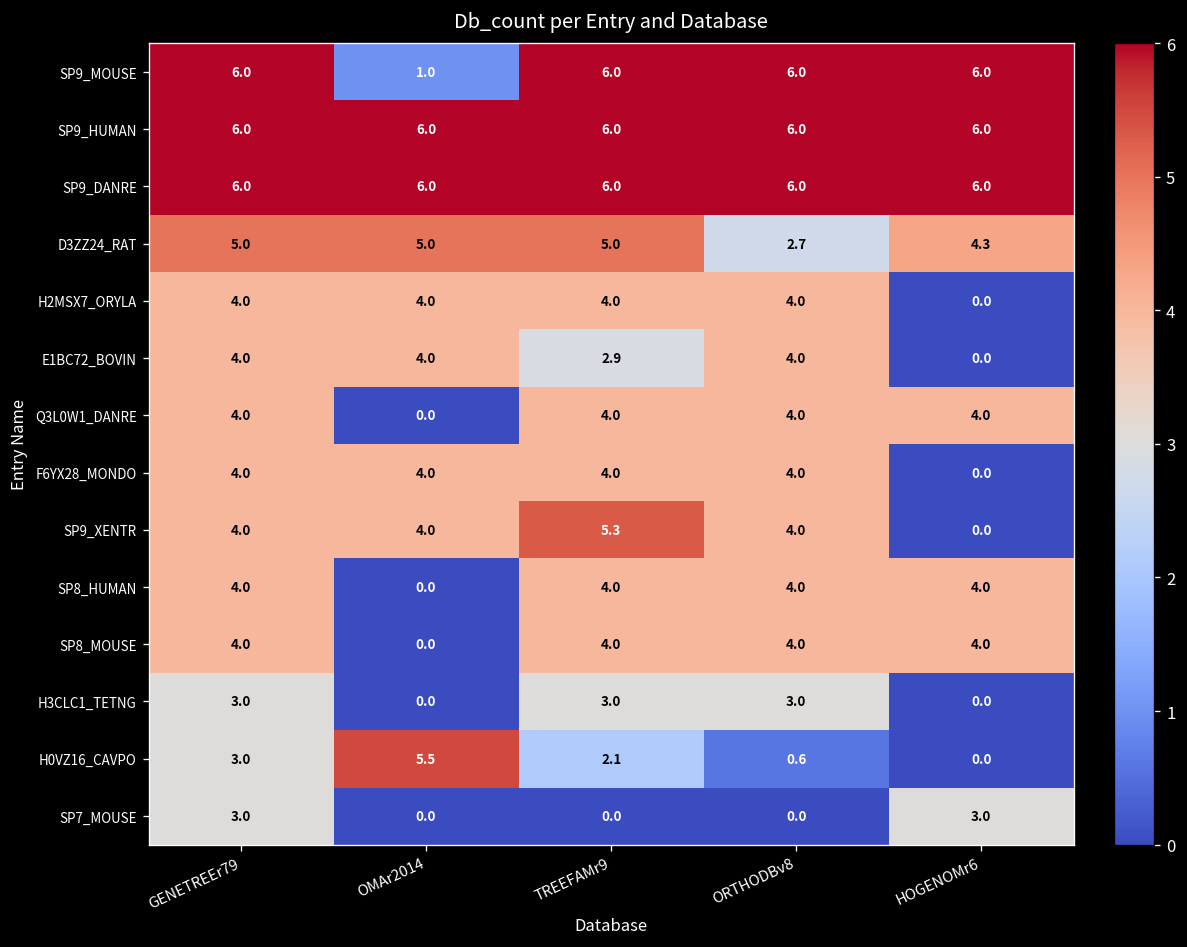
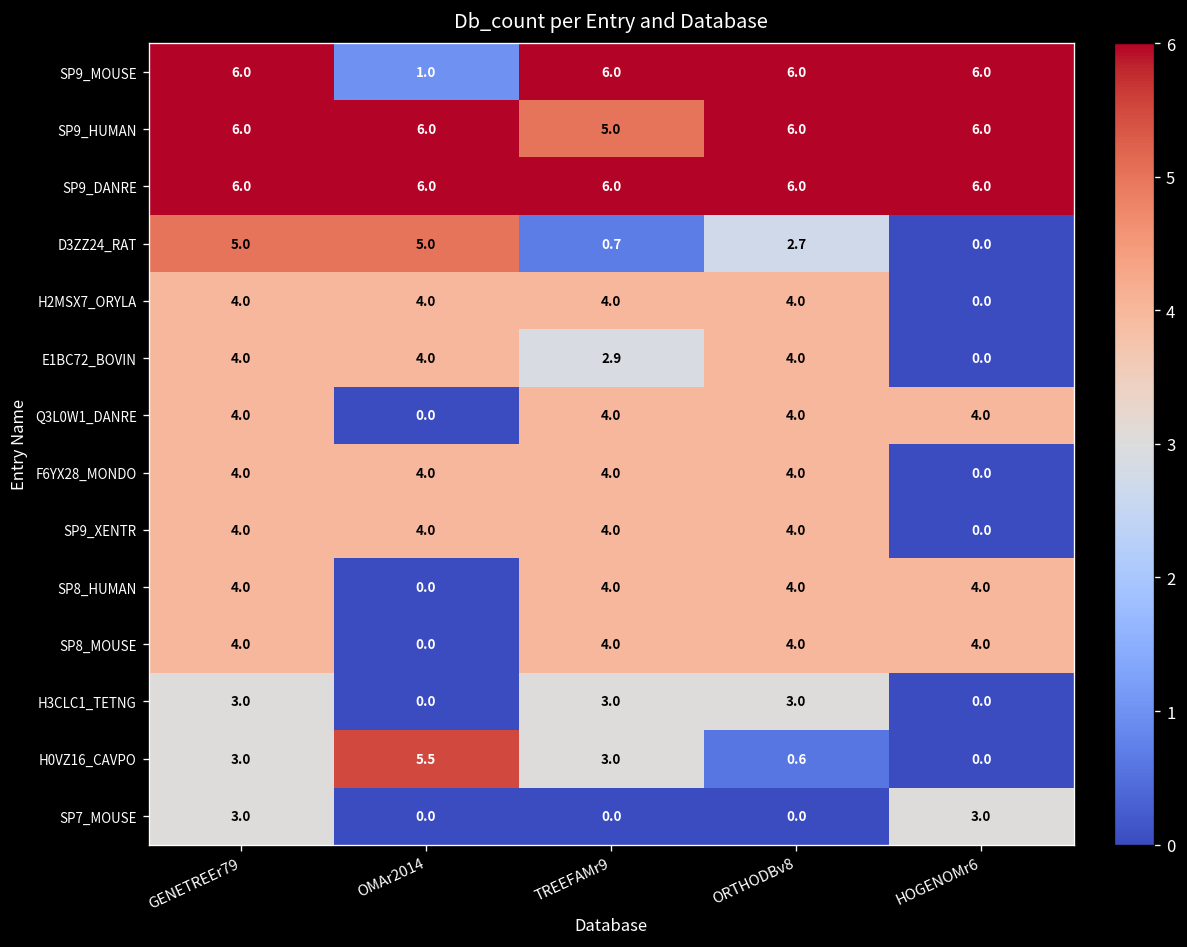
SP9_HUMAN, TREEFAMr9: 6.0 -> 5.0
D3ZZ24_RAT, TREEFAMr9: 5.0 -> 0.7
D3ZZ24_RAT, HOGENOMr6: 4.3 -> 0.0
SP9_XENTR, TREEFAMr9: 5.3 -> 4.0
H0VZ16_CAVPO, TREEFAMr9: 2.1 -> 3.0
